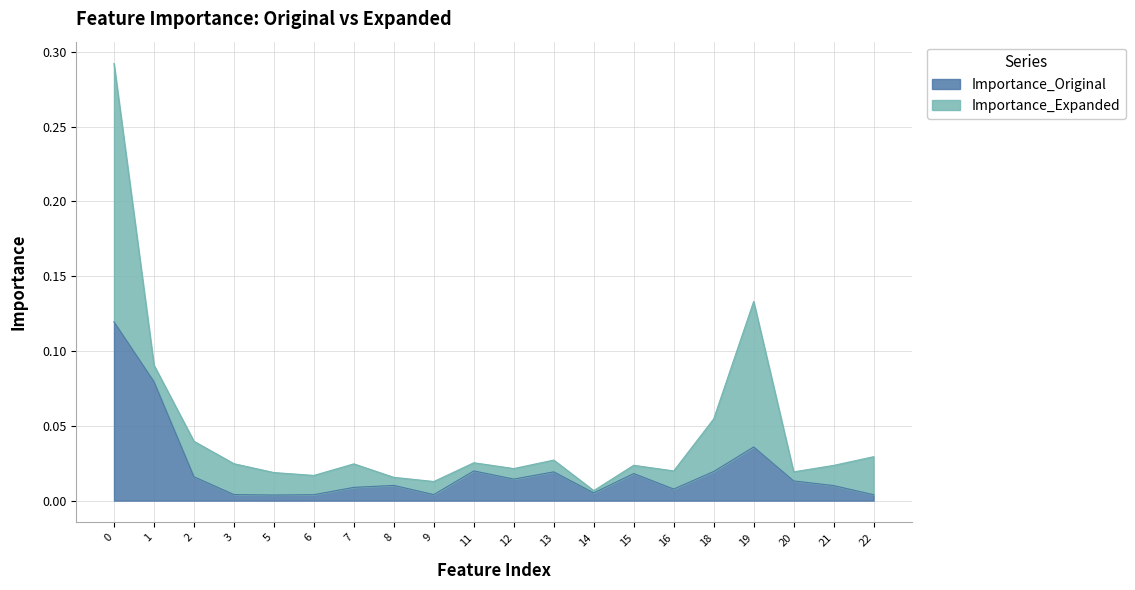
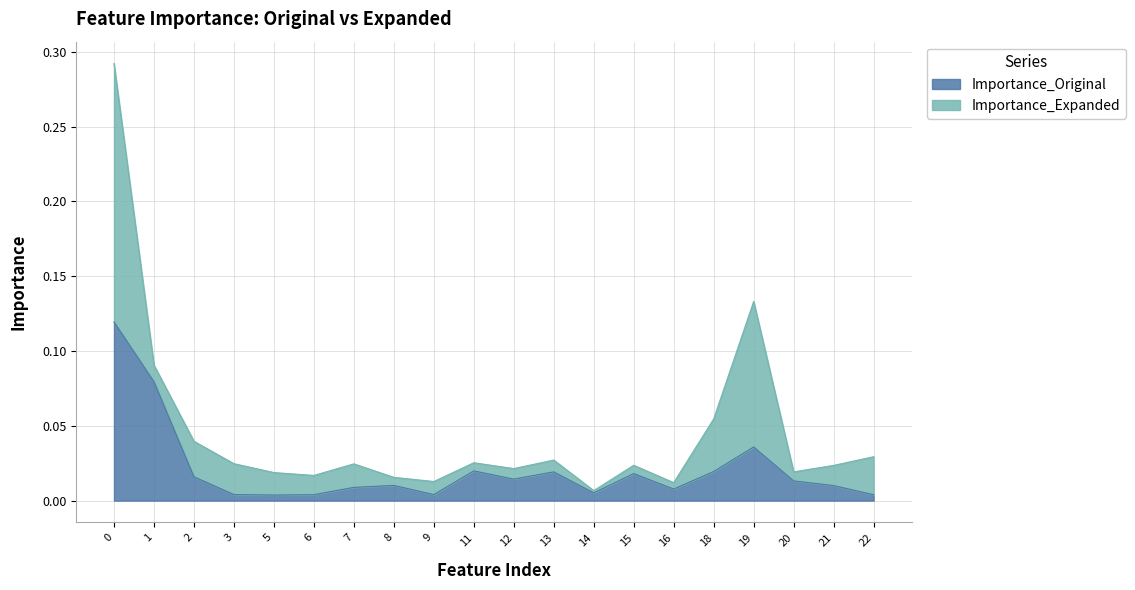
Importance_Expanded, 16: 0.012 -> 0.004
